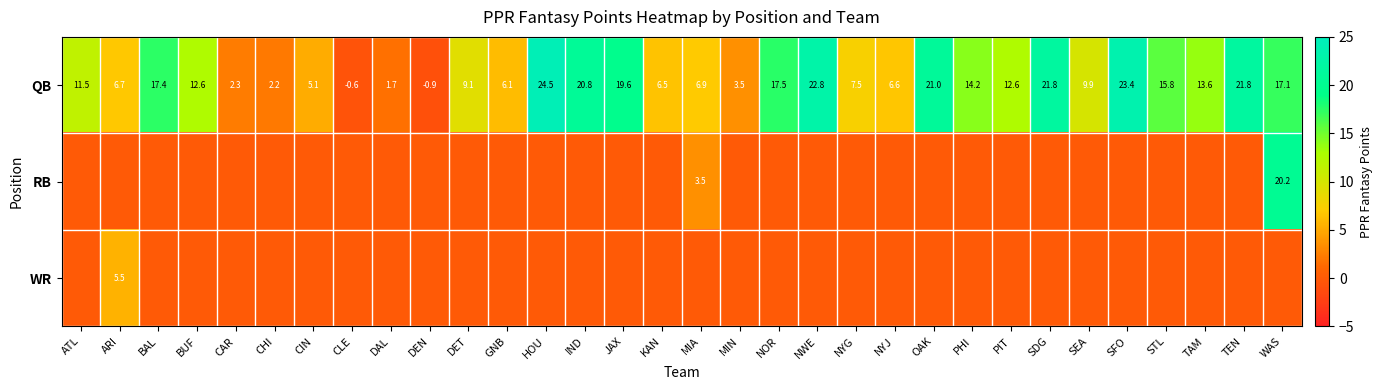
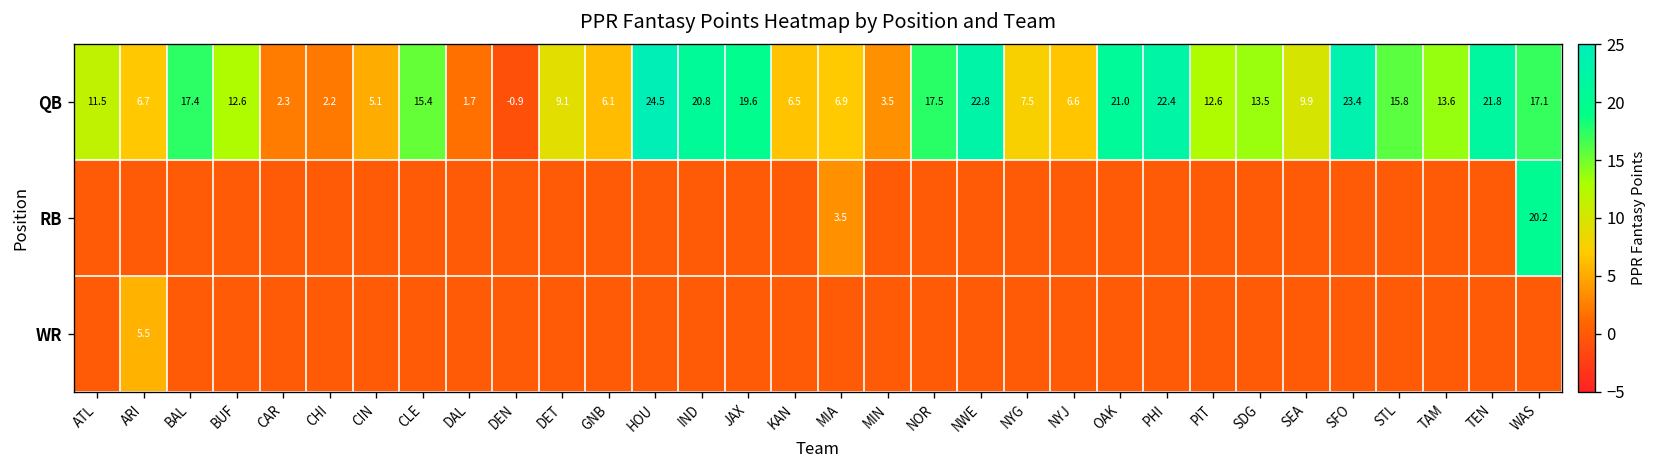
QB, CLE: -0.6 -> 15.4
QB, PHI: 14.2 -> 22.4
QB, SDG: 21.8 -> 13.5
